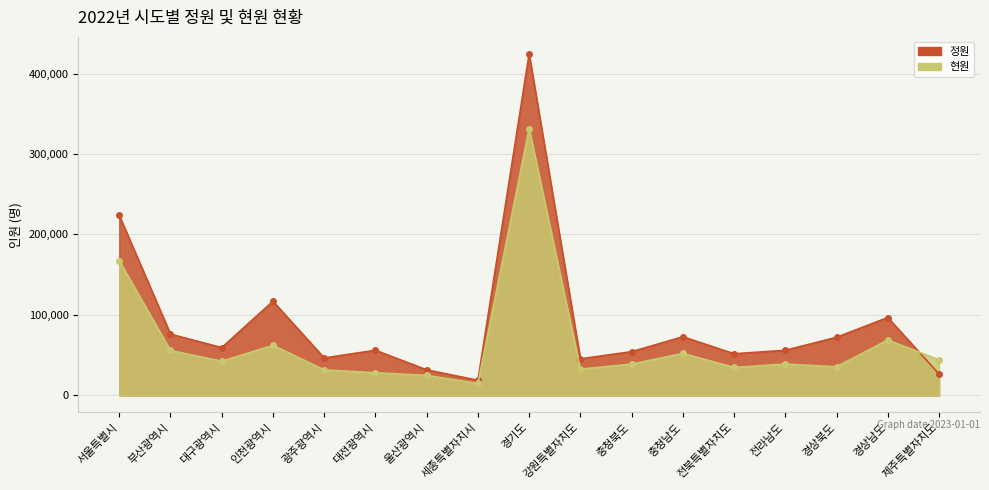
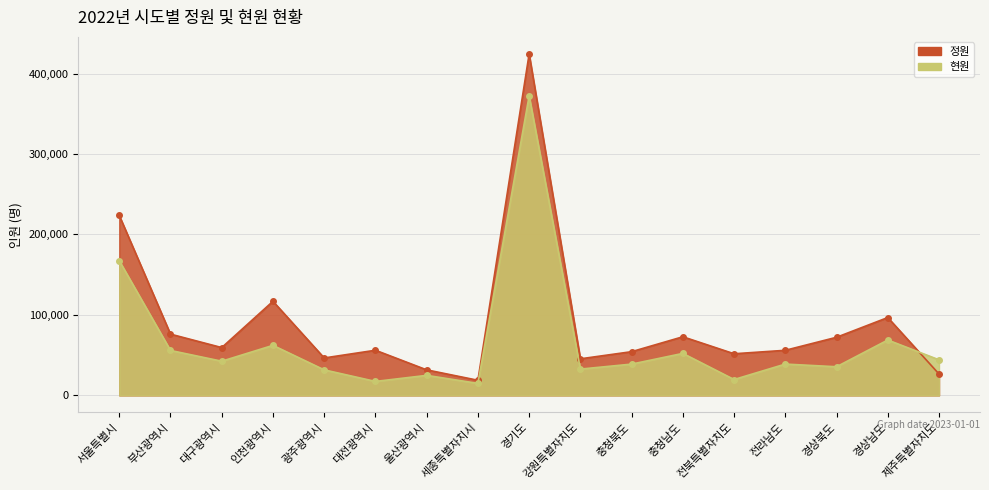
현원, 대전광역시: 30,000 -> 20,000
현원, 경기도: 330,000 -> 370,000
현원, 전북특별자치도: 30,000 -> 20,000
